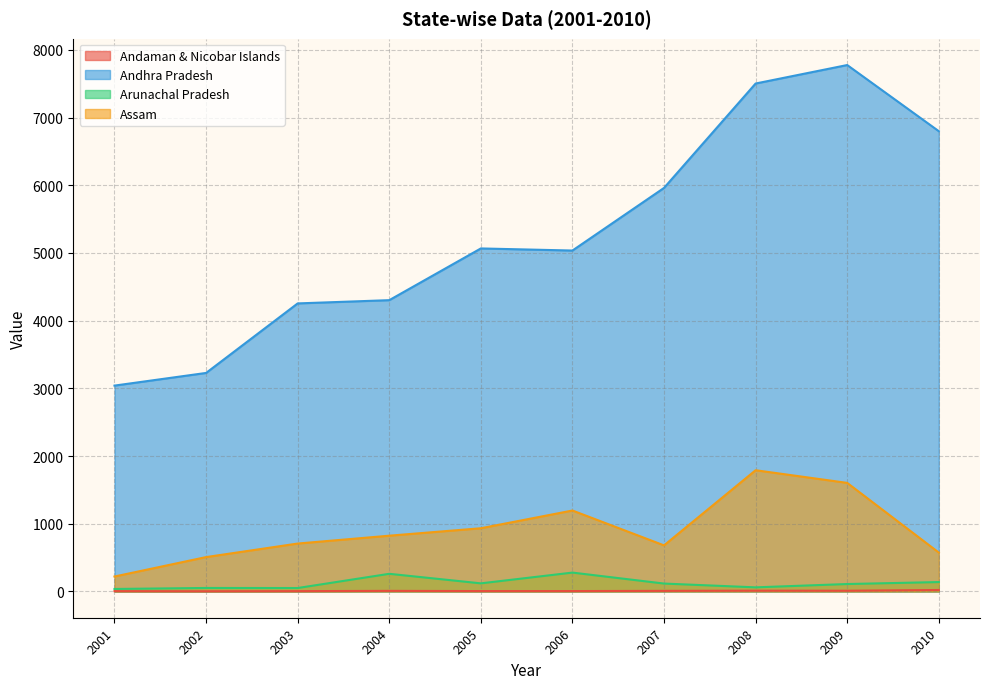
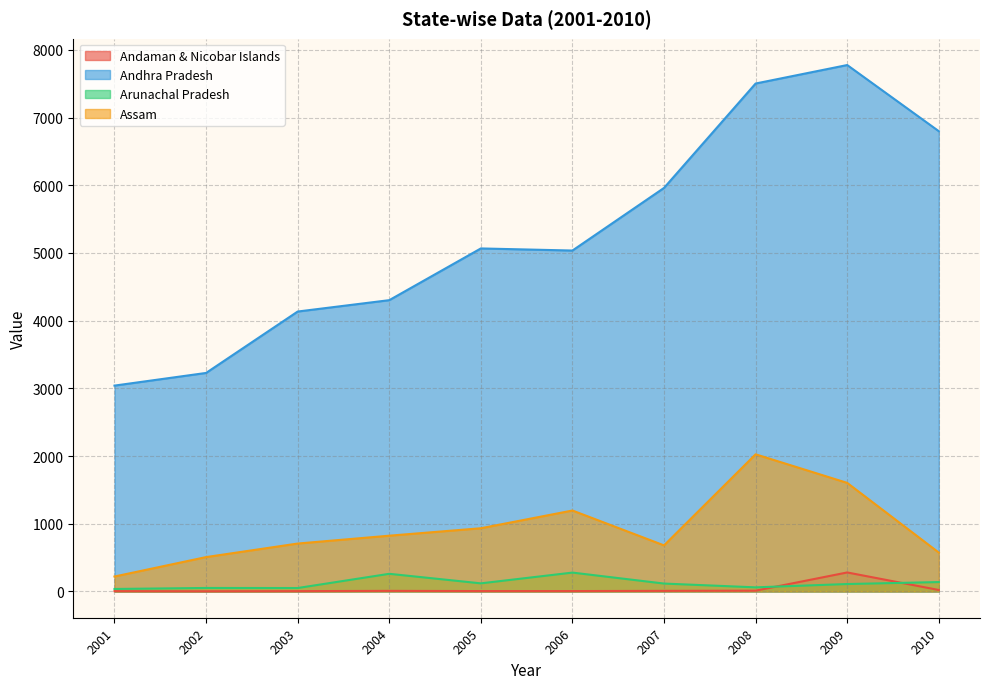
Andhra Pradesh, 2003: 4300 -> 4100
Assam, 2008: 1800 -> 2000
Andaman & Nicobar Islands, 2009: 0 -> 300
